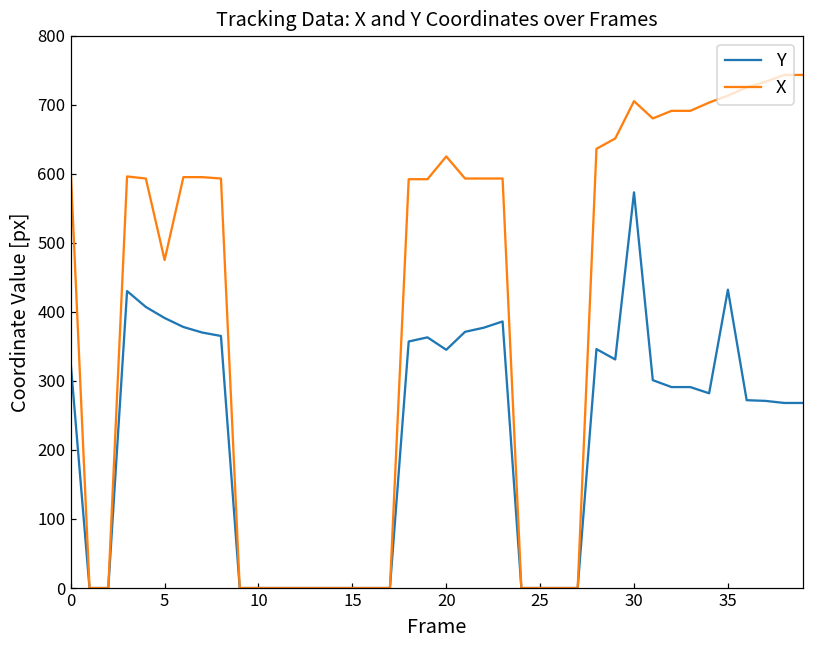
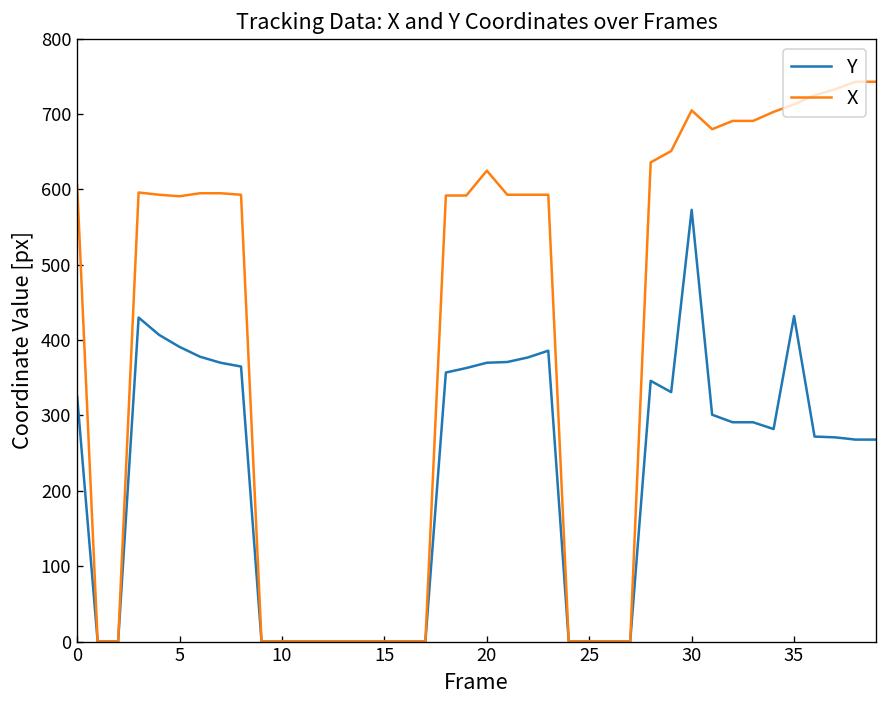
X, 5: 480 -> 590
Y, 20: 350 -> 370
